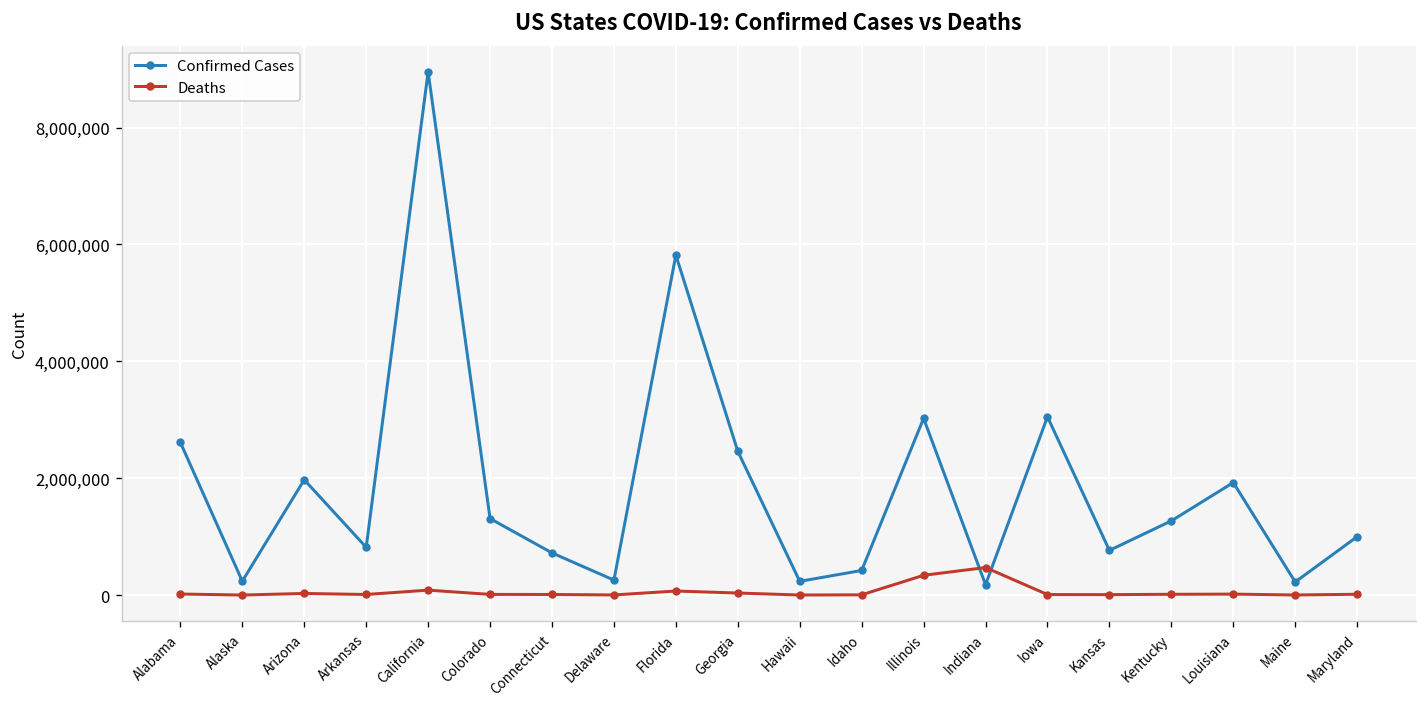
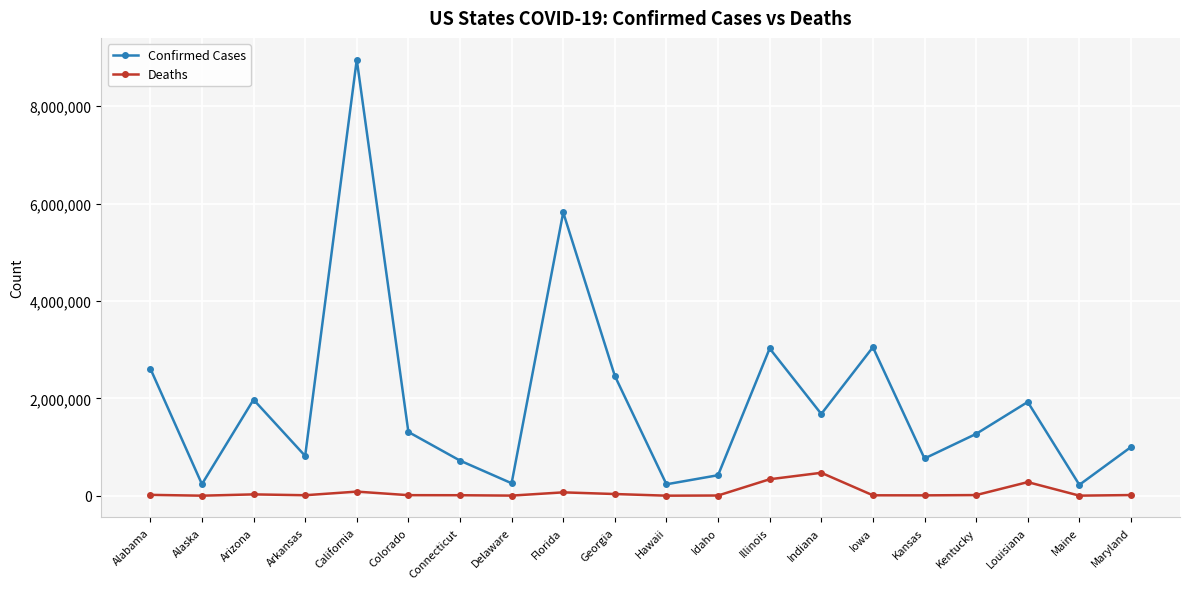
Confirmed Cases, Indiana: 200,000 -> 1,700,000
Deaths, Louisiana: 0 -> 300,000
